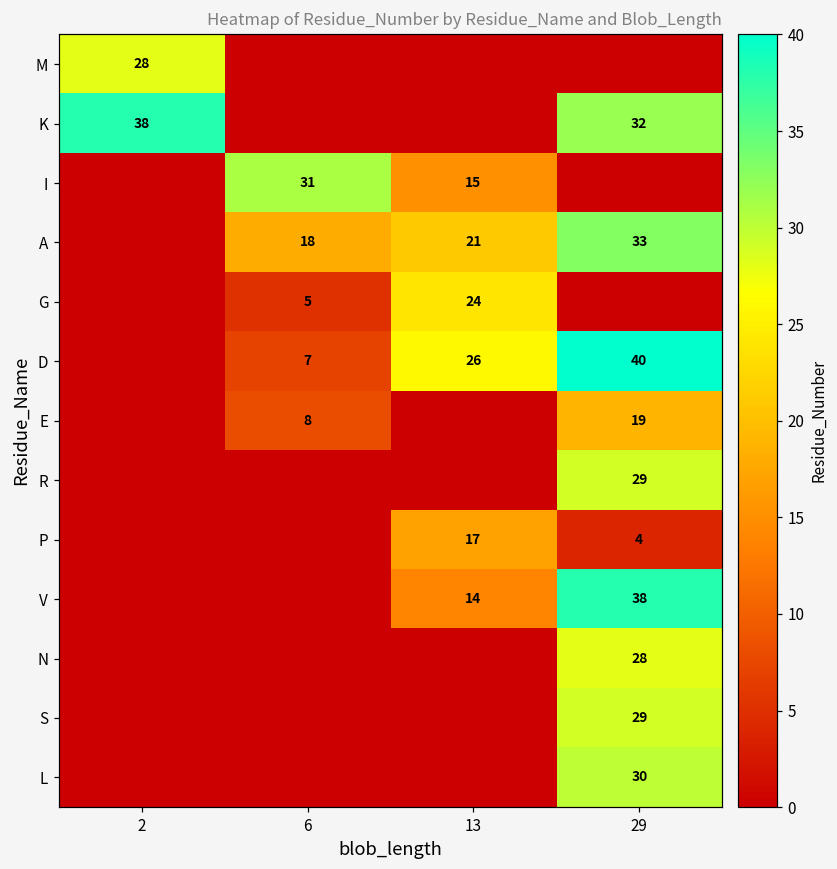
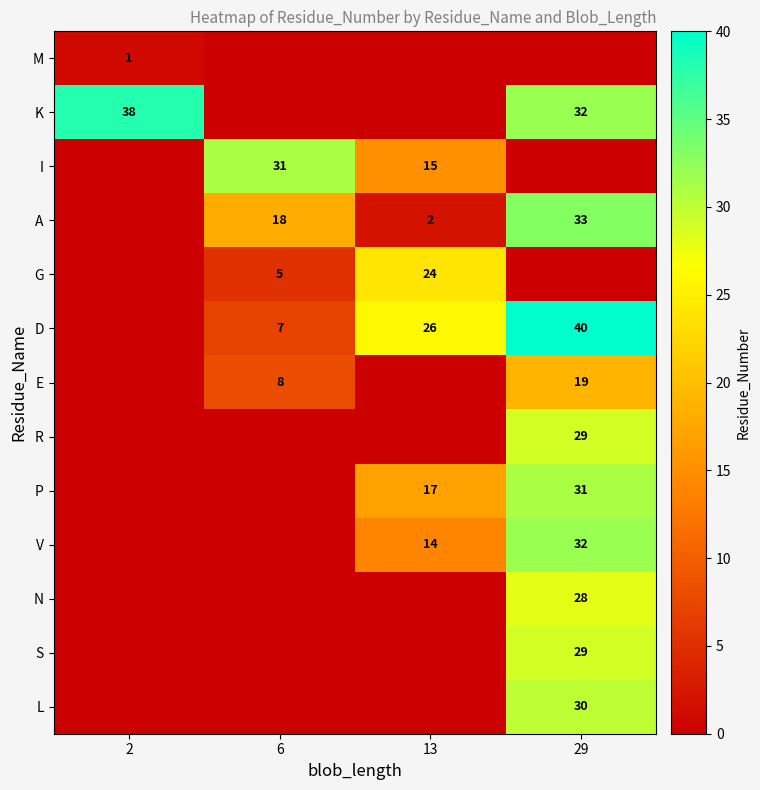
M, 2: 28 -> 1
A, 13: 21 -> 2
P, 29: 4 -> 31
V, 29: 38 -> 32
